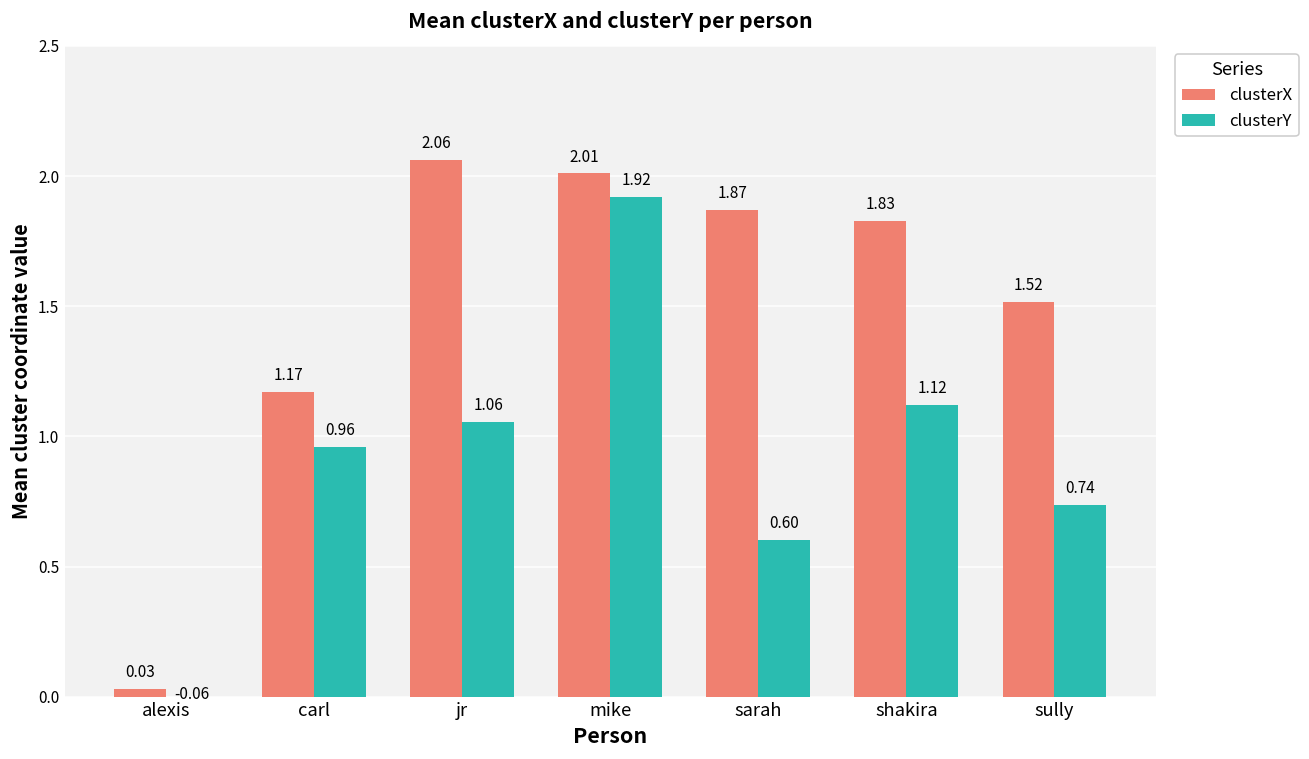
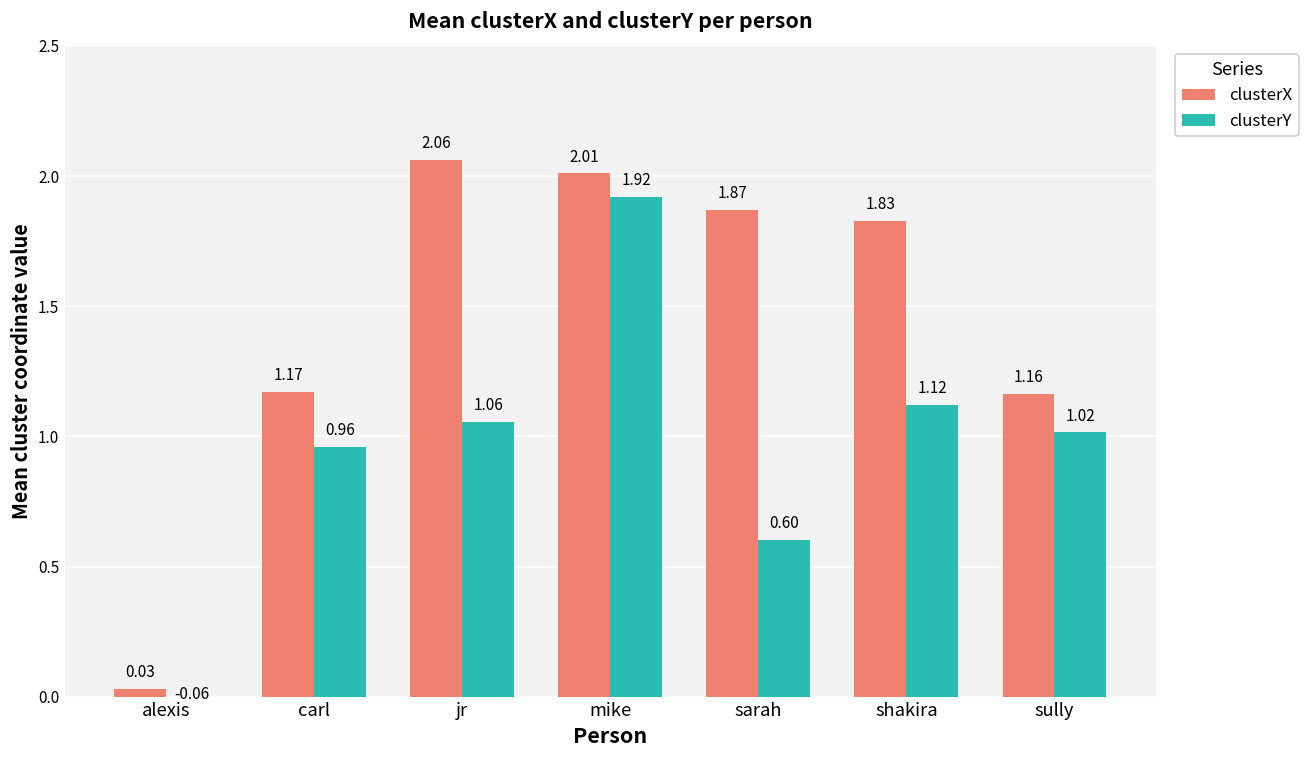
clusterX, sully: 1.52 -> 1.16
clusterY, sully: 0.74 -> 1.02
